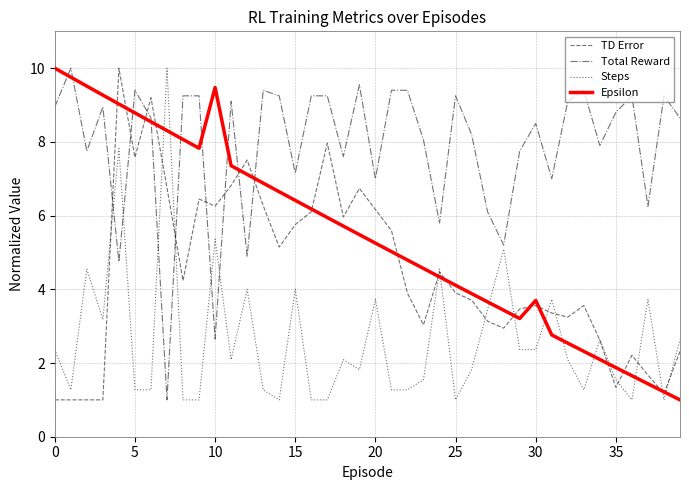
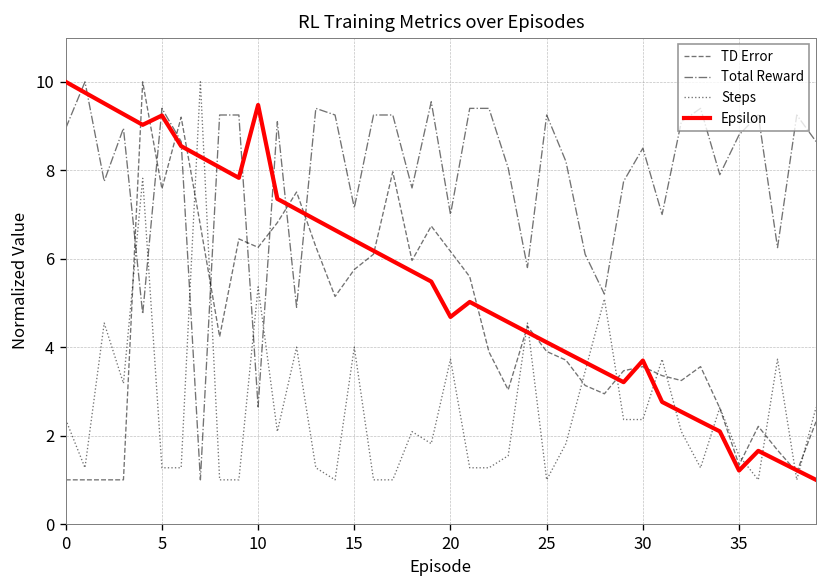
Epsilon, 5: 8.8 -> 9.2
Epsilon, 20: 5.3 -> 4.7
Epsilon, 35: 1.9 -> 1.2
